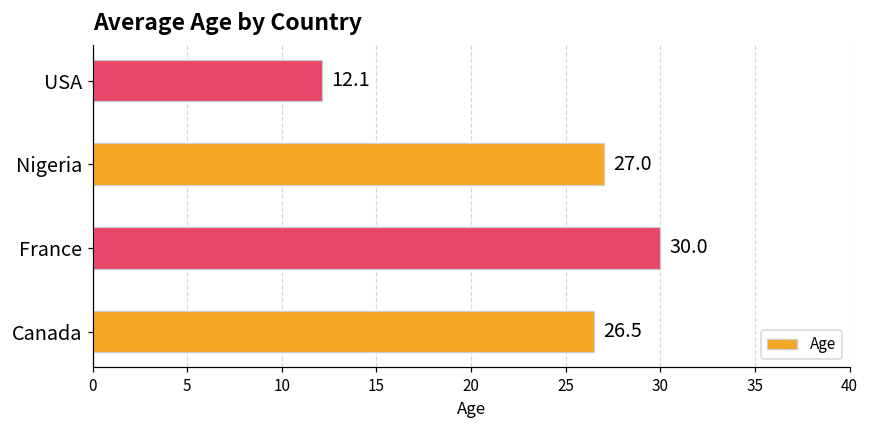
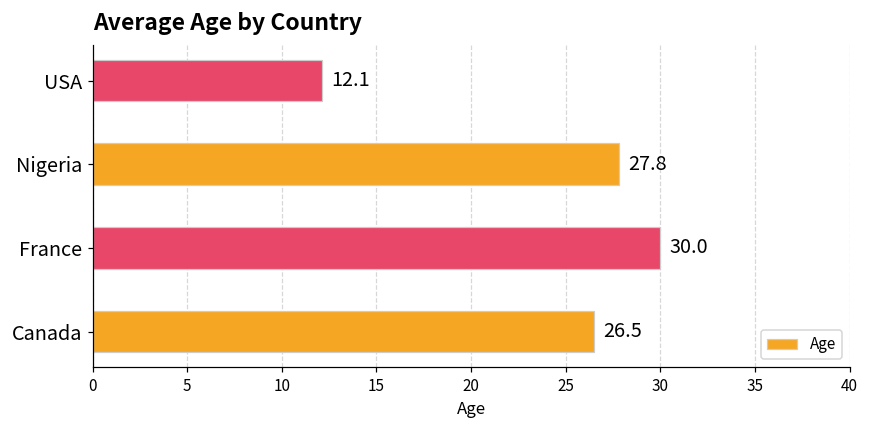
Nigeria: 27.0 -> 27.8
